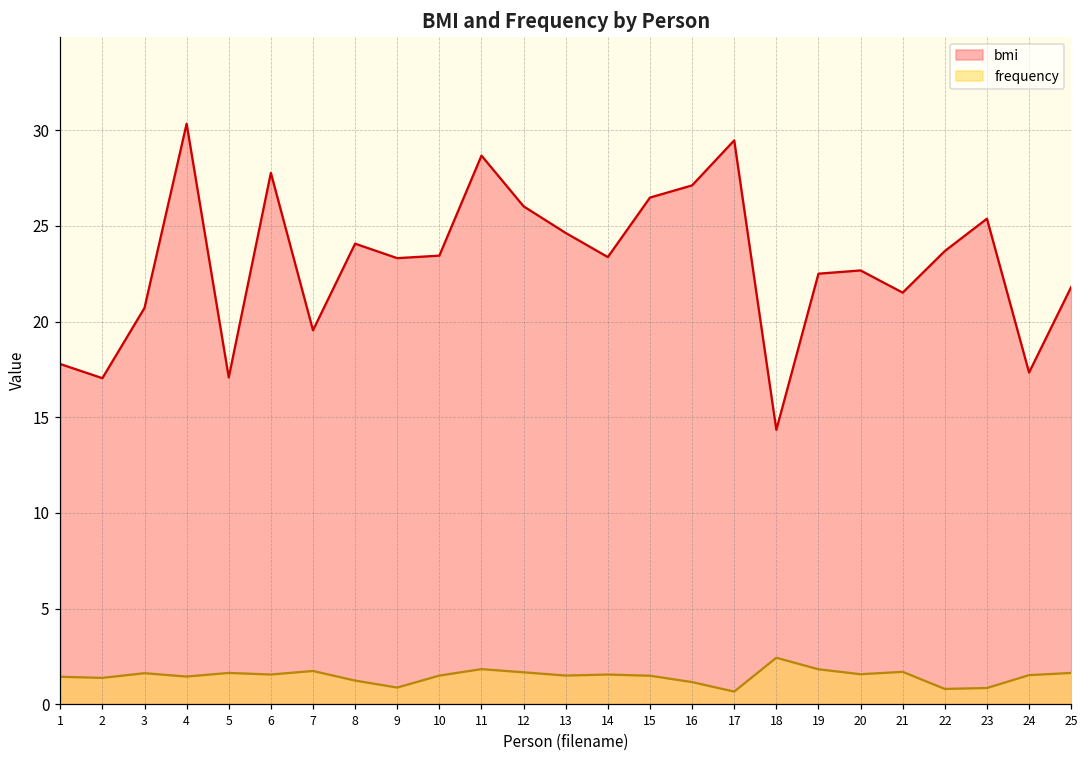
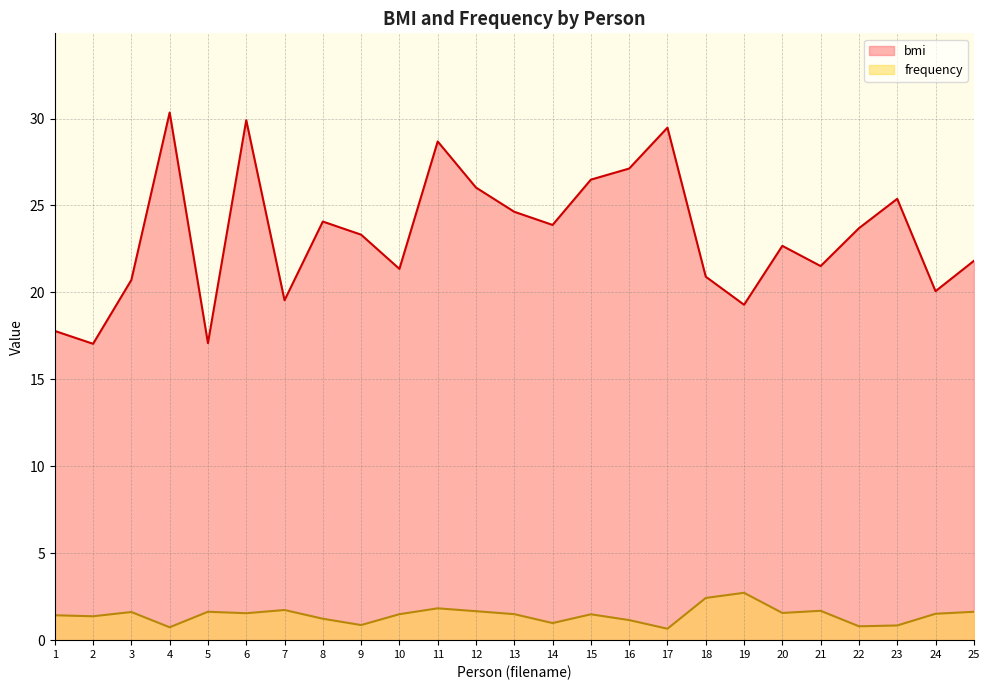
frequency, 4: 1.4 -> 0.7
bmi, 6: 27.8 -> 29.9
bmi, 10: 23.4 -> 21.4
bmi, 14: 23.4 -> 23.9
frequency, 14: 1.5 -> 1.0
bmi, 18: 14.3 -> 20.9
bmi, 19: 22.5 -> 19.3
frequency, 19: 1.8 -> 2.7
bmi, 24: 17.3 -> 20.1
